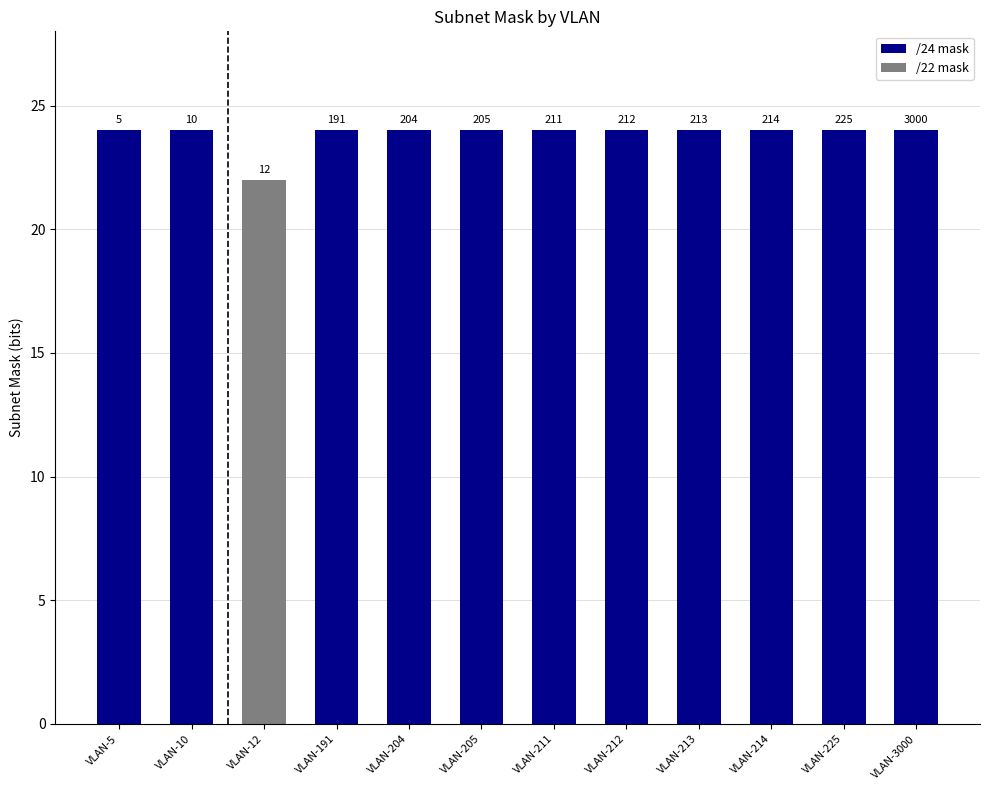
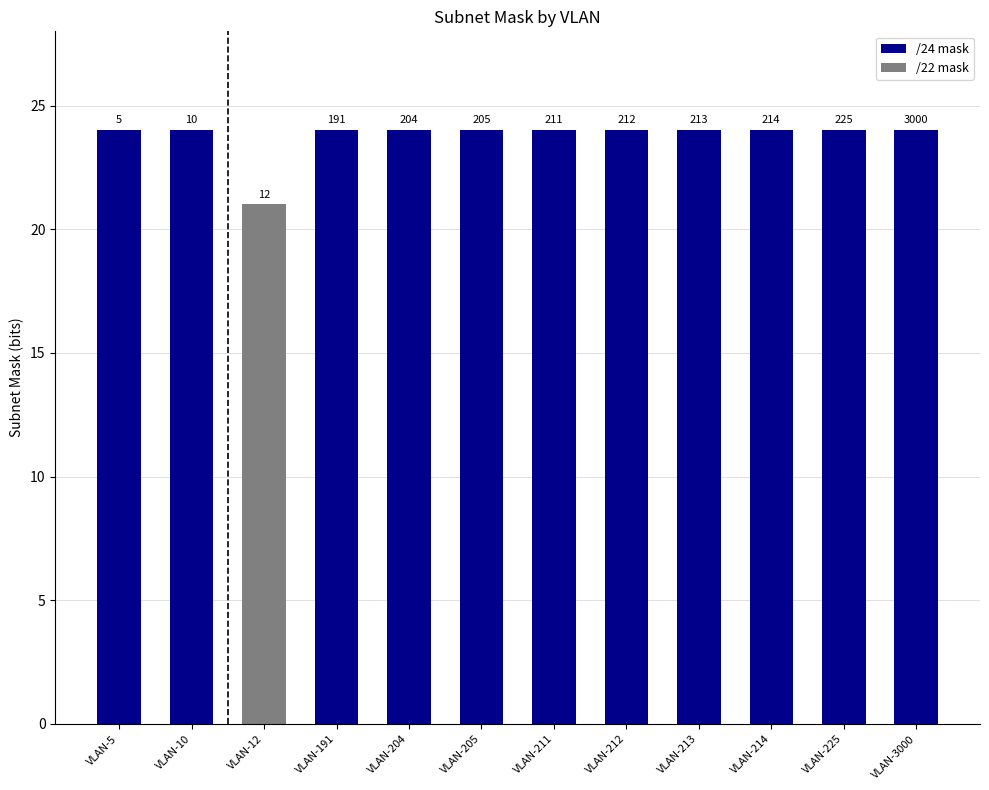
VLAN-12: 22 -> 21
